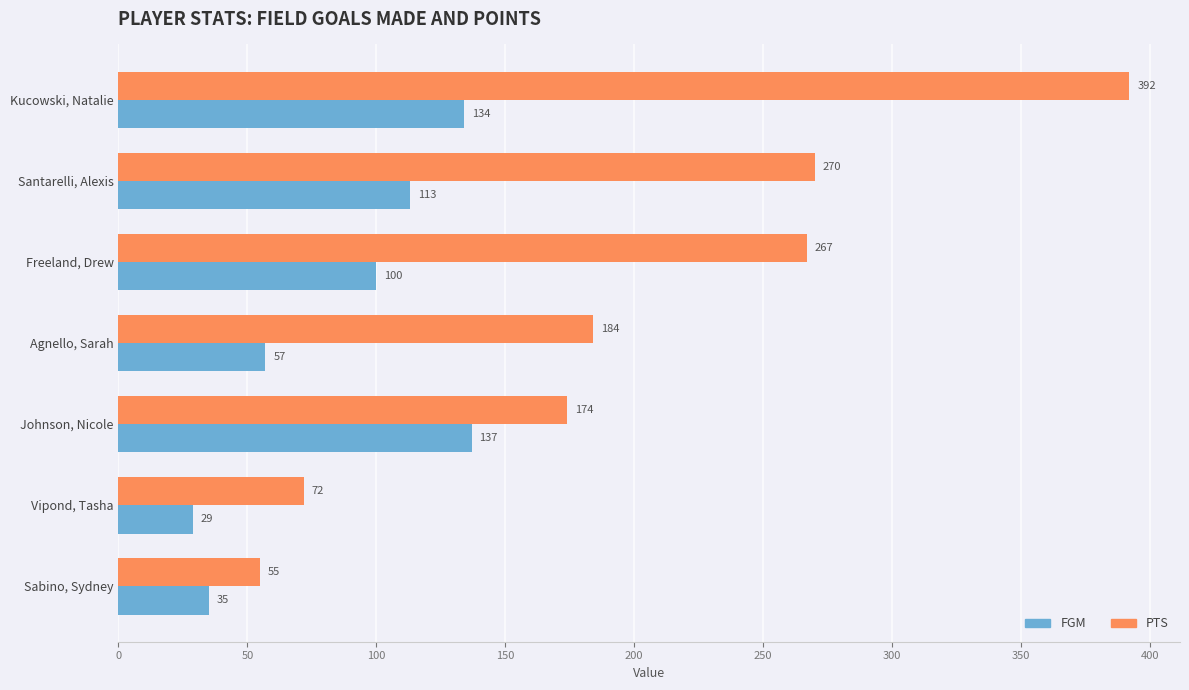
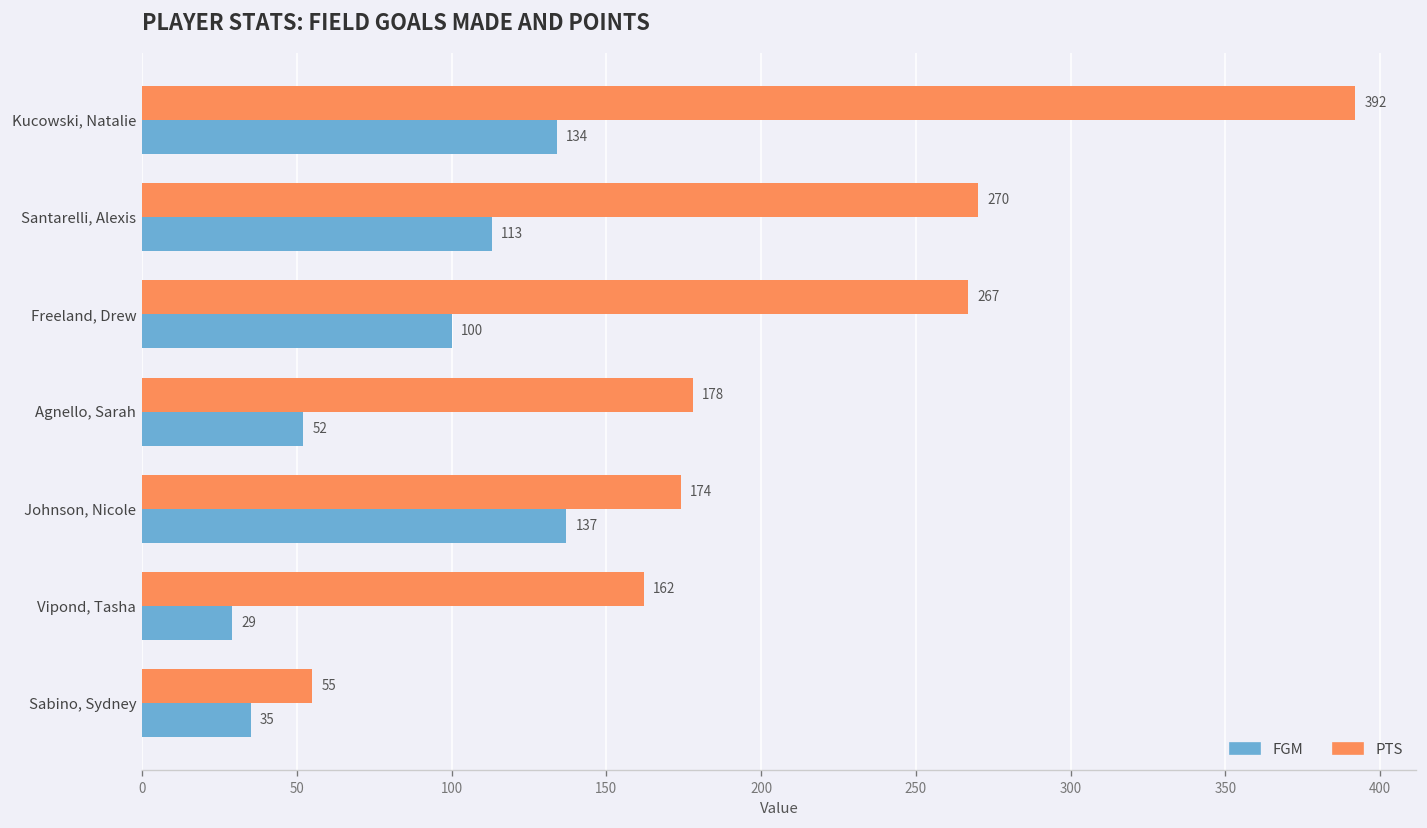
PTS, Agnello, Sarah: 184 -> 178
FGM, Agnello, Sarah: 57 -> 52
PTS, Vipond, Tasha: 72 -> 162
